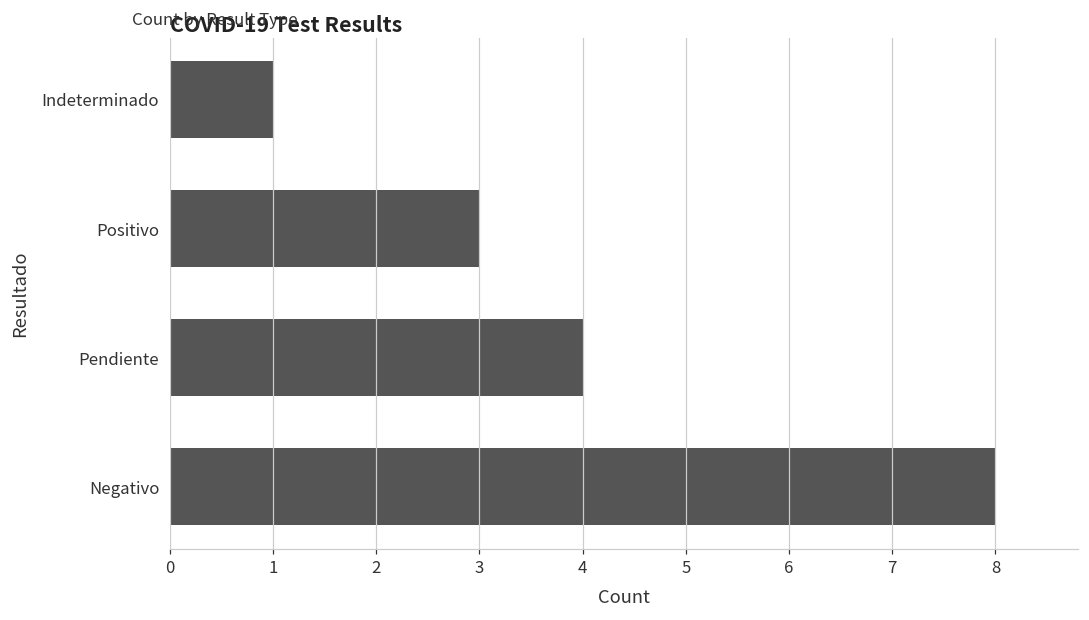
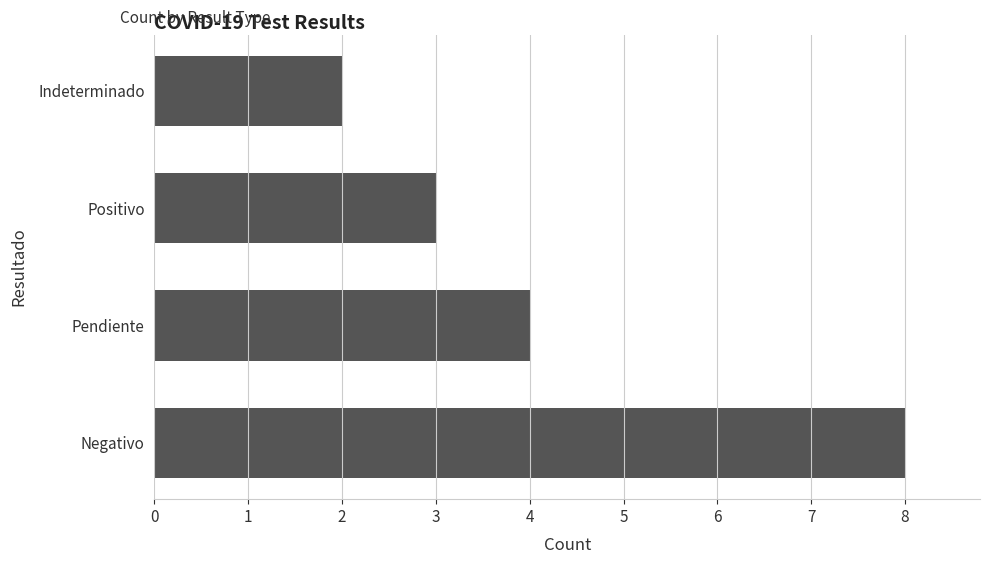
Indeterminado: 1 -> 2
